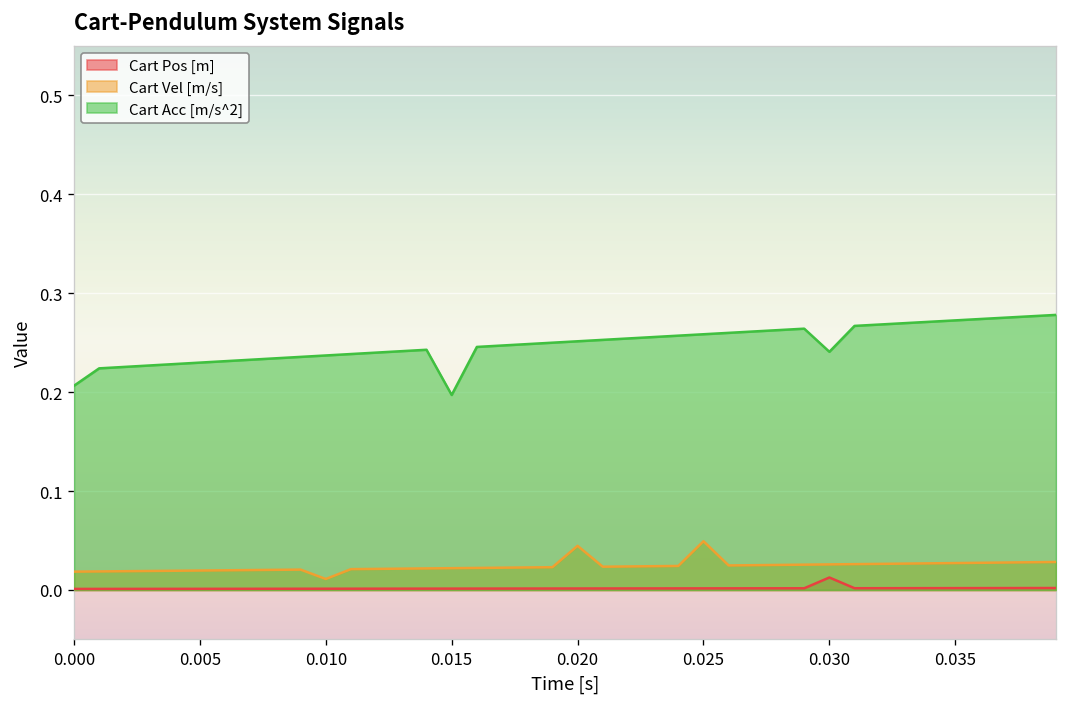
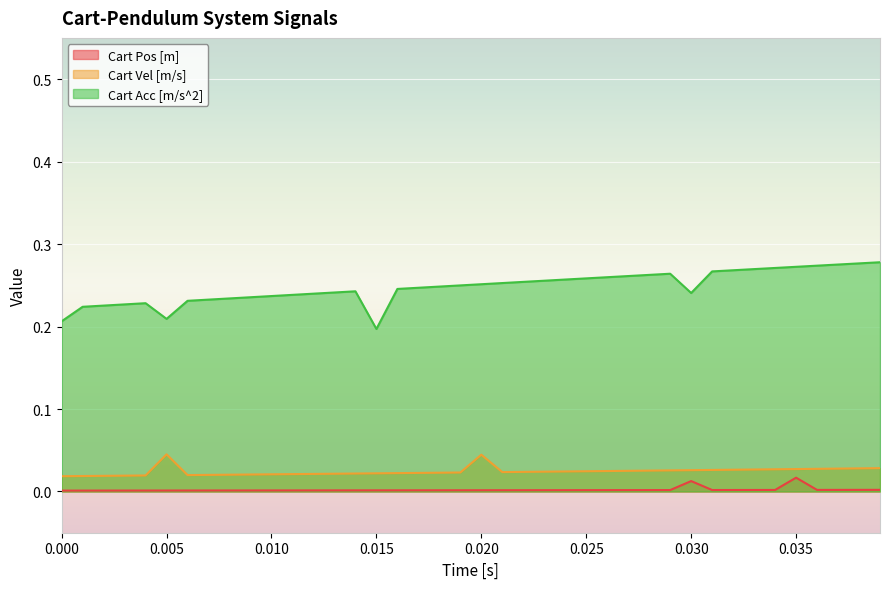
Cart Vel [m/s], 0.005: 0.02 -> 0.05
Cart Acc [m/s^2], 0.005: 0.23 -> 0.21
Cart Vel [m/s], 0.010: 0.01 -> 0.02
Cart Vel [m/s], 0.025: 0.05 -> 0.02
Cart Pos [m], 0.035: 0.00 -> 0.02
